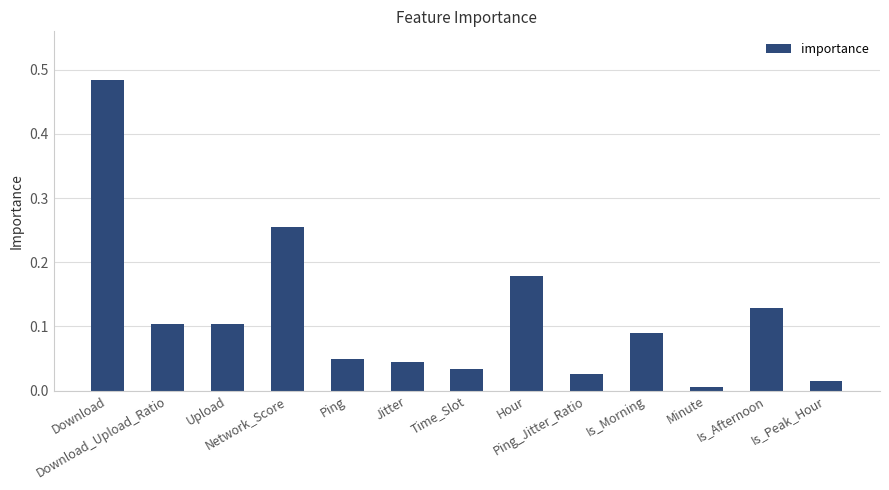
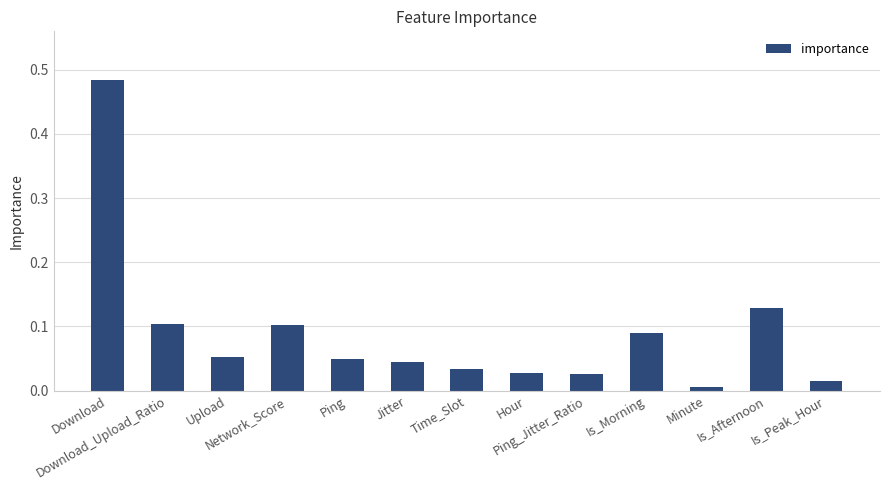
Upload: 0.10 -> 0.05
Network_Score: 0.26 -> 0.10
Hour: 0.18 -> 0.03
